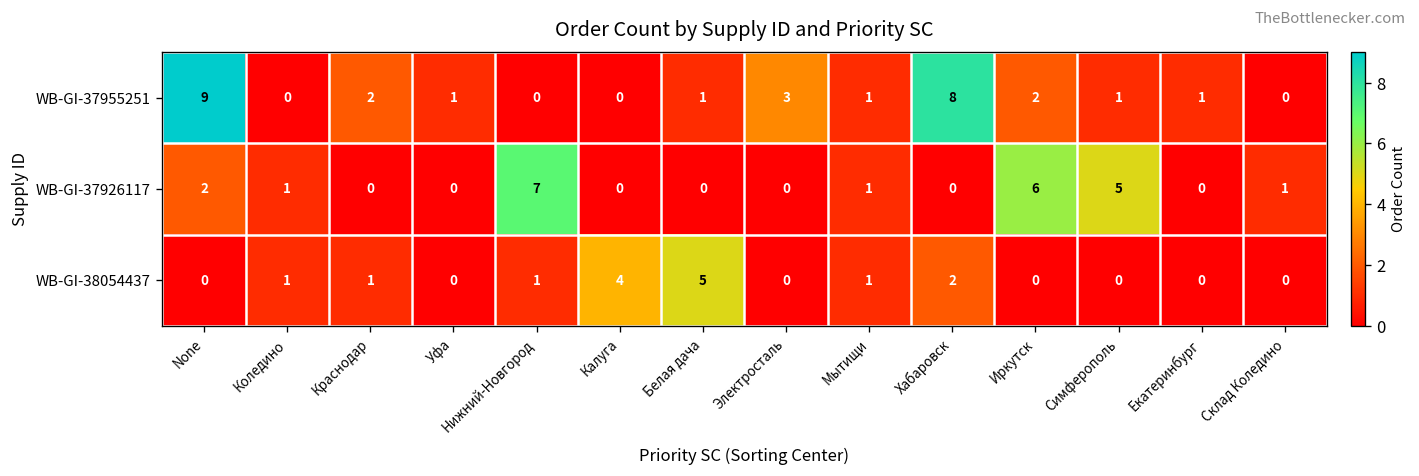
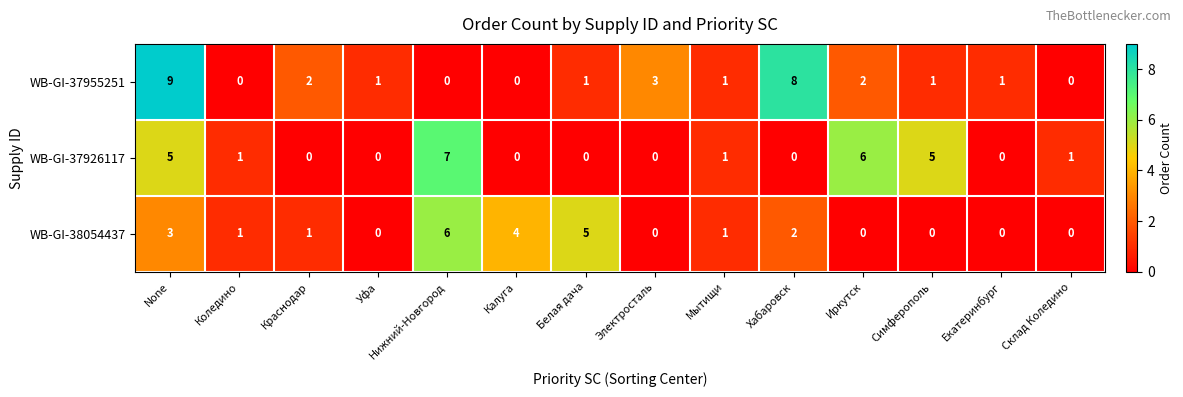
WB-GI-37926117, None: 2 -> 5
WB-GI-38054437, None: 0 -> 3
WB-GI-38054437, Нижний-Новгород: 1 -> 6
